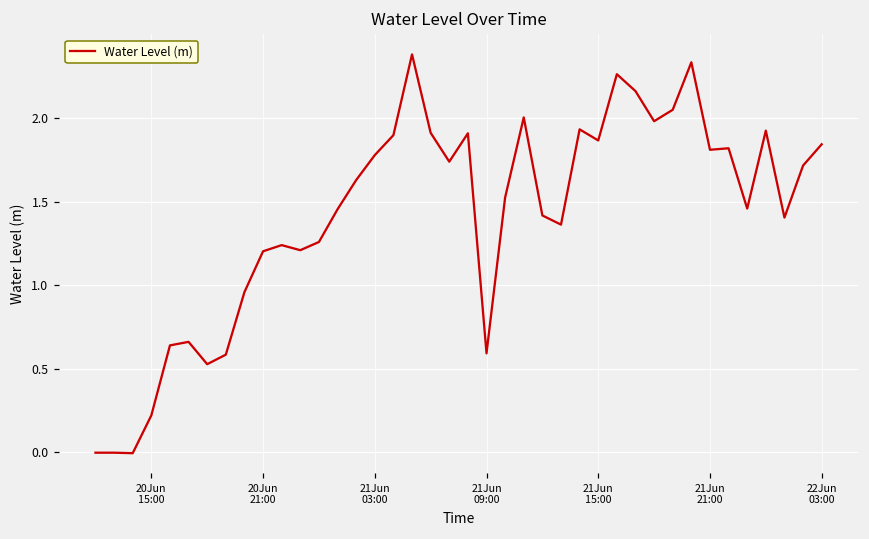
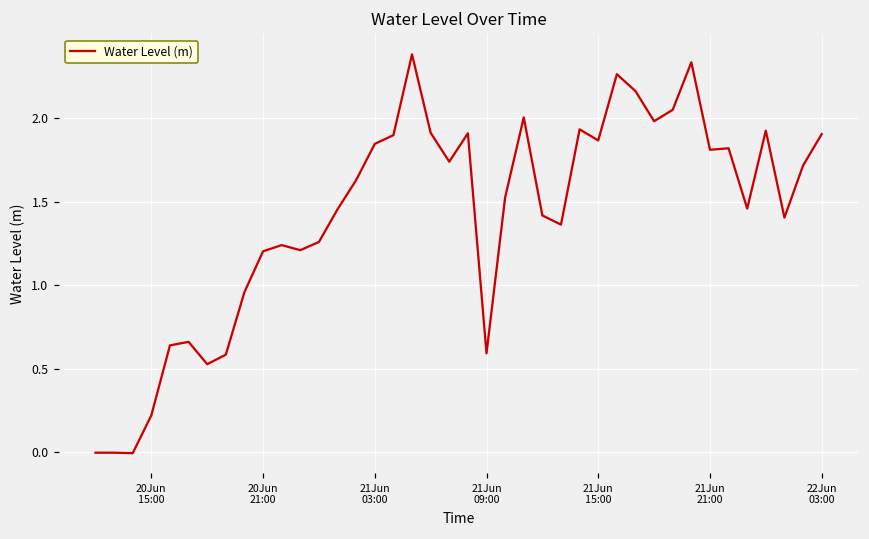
21Jun 03:00: 1.78 -> 1.84
22Jun 03:00: 1.84 -> 1.90
